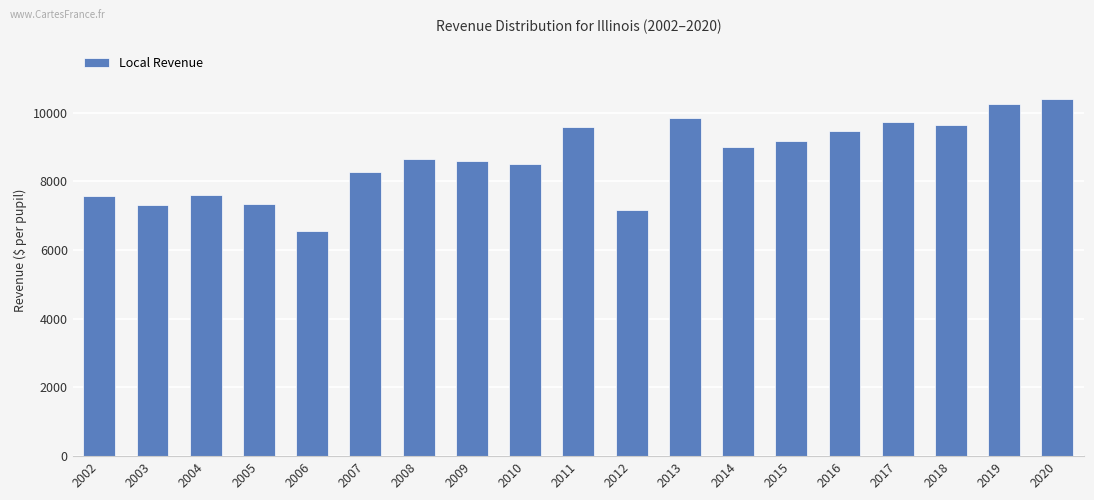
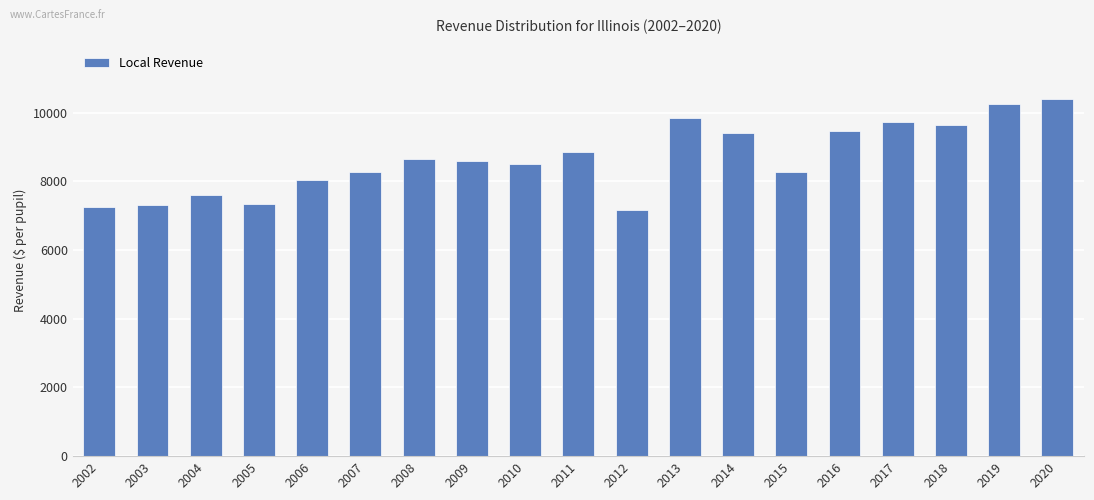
2002: 7600 -> 7300
2006: 6600 -> 8000
2011: 9600 -> 8900
2014: 9000 -> 9400
2015: 9200 -> 8300
